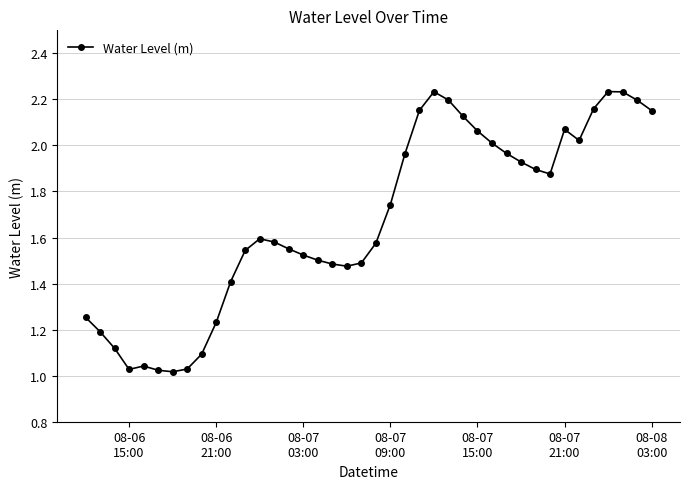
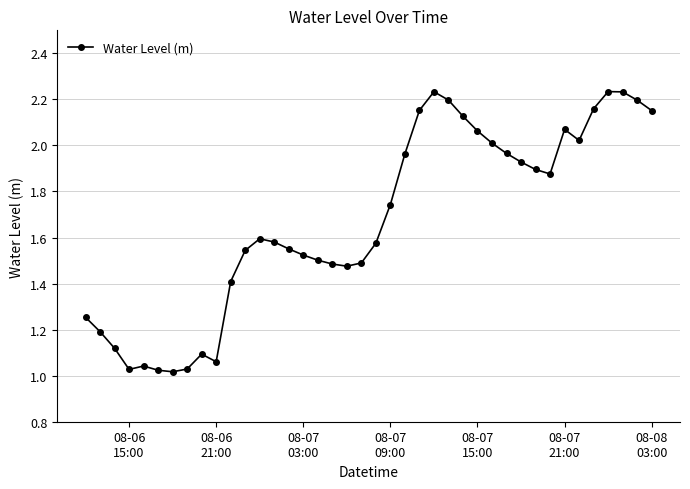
08-06 21:00: 1.23 -> 1.06
